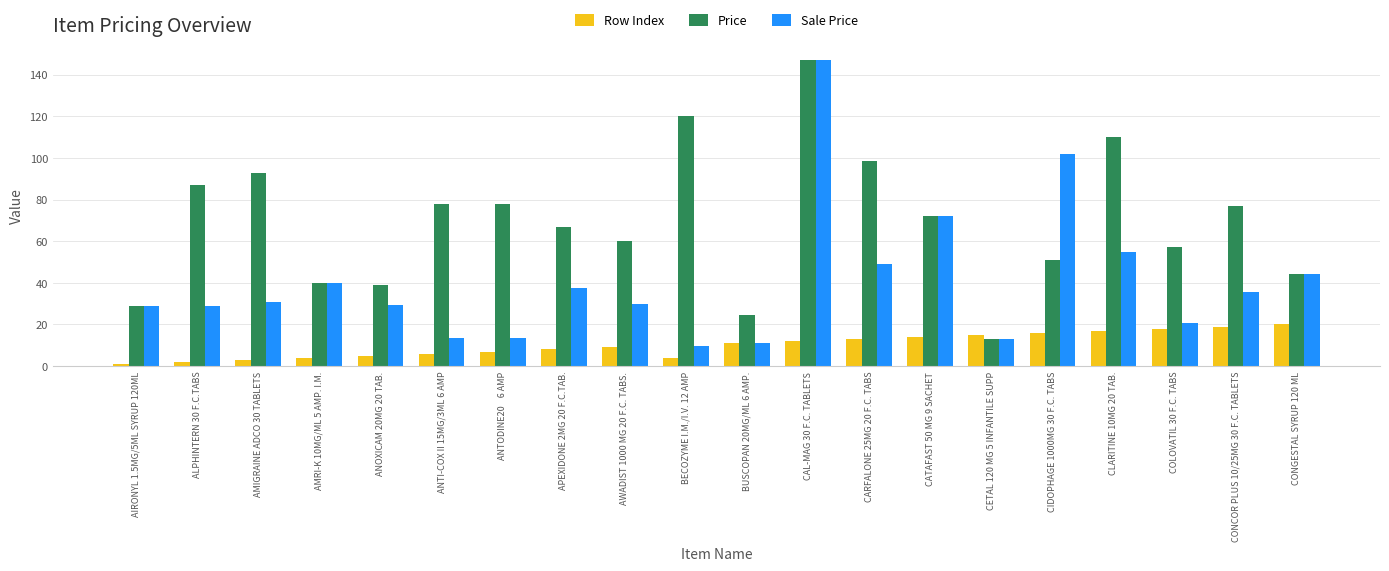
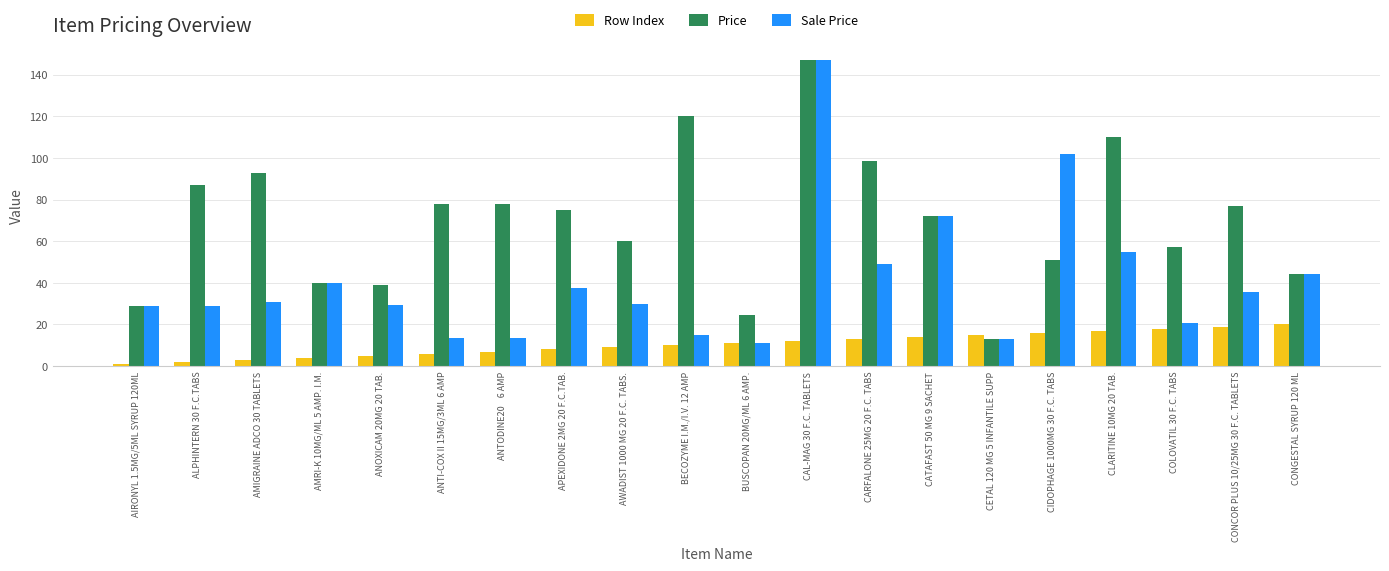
Price, APEXIDONE 2MG 20 F.C.TAB.: 67 -> 75
Row Index, BECOZYME I.M./I.V. 12 AMP: 4 -> 10
Sale Price, BECOZYME I.M./I.V. 12 AMP: 10 -> 15
